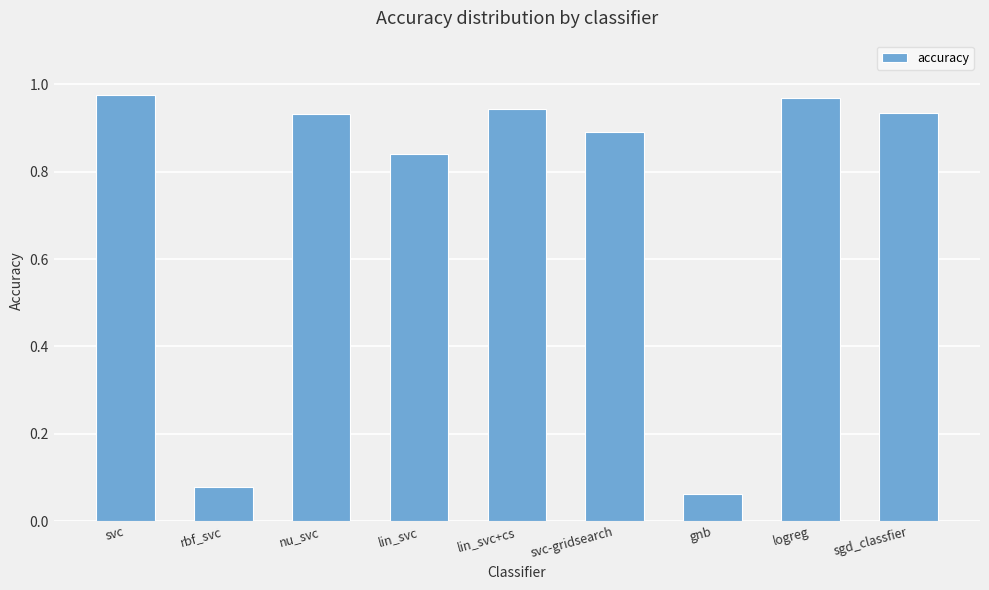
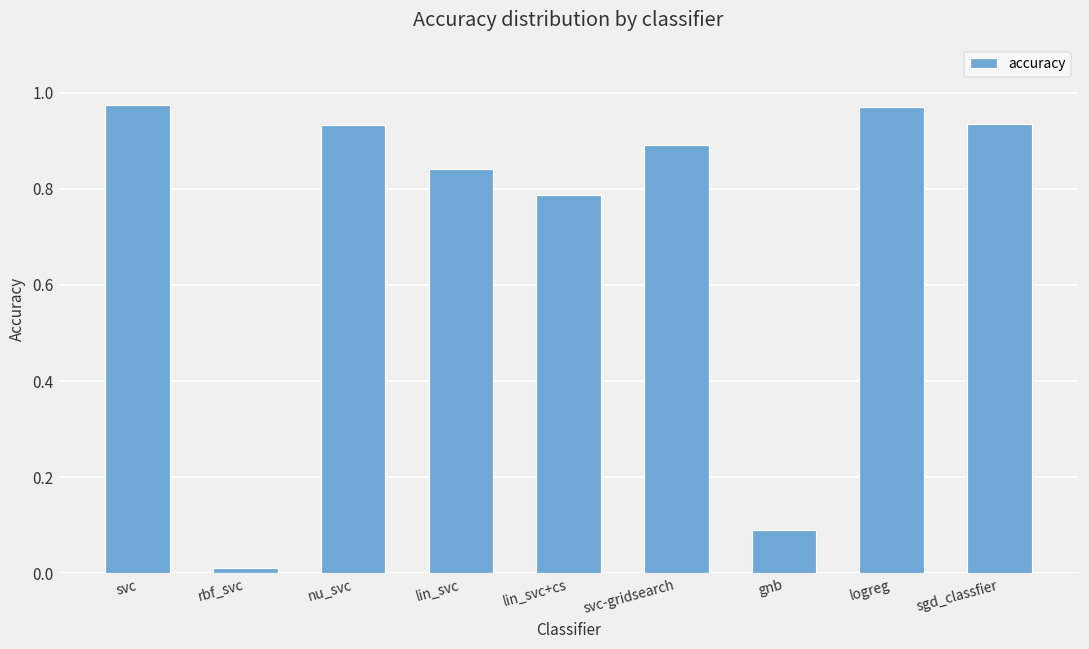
rbf_svc: 0.08 -> 0.01
lin_svc+cs: 0.94 -> 0.79
gnb: 0.06 -> 0.09
